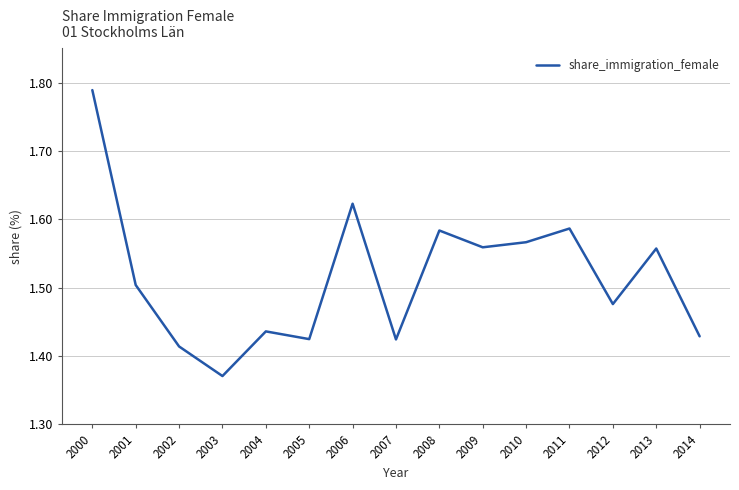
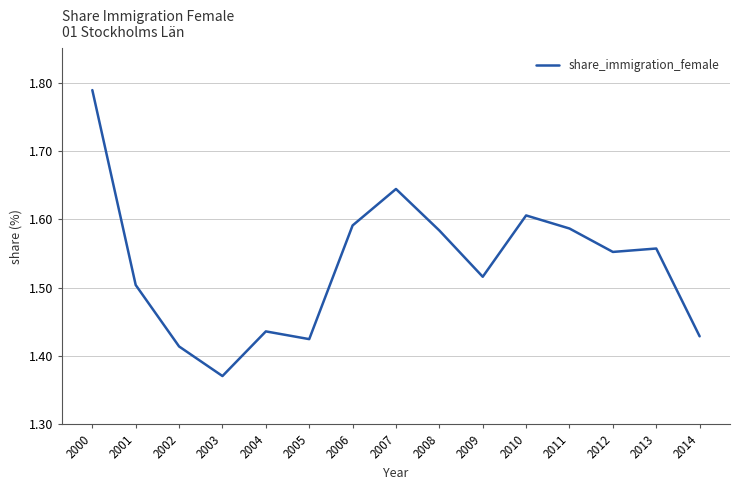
2006: 1.62 -> 1.59
2007: 1.42 -> 1.64
2009: 1.56 -> 1.52
2010: 1.57 -> 1.61
2012: 1.48 -> 1.55
